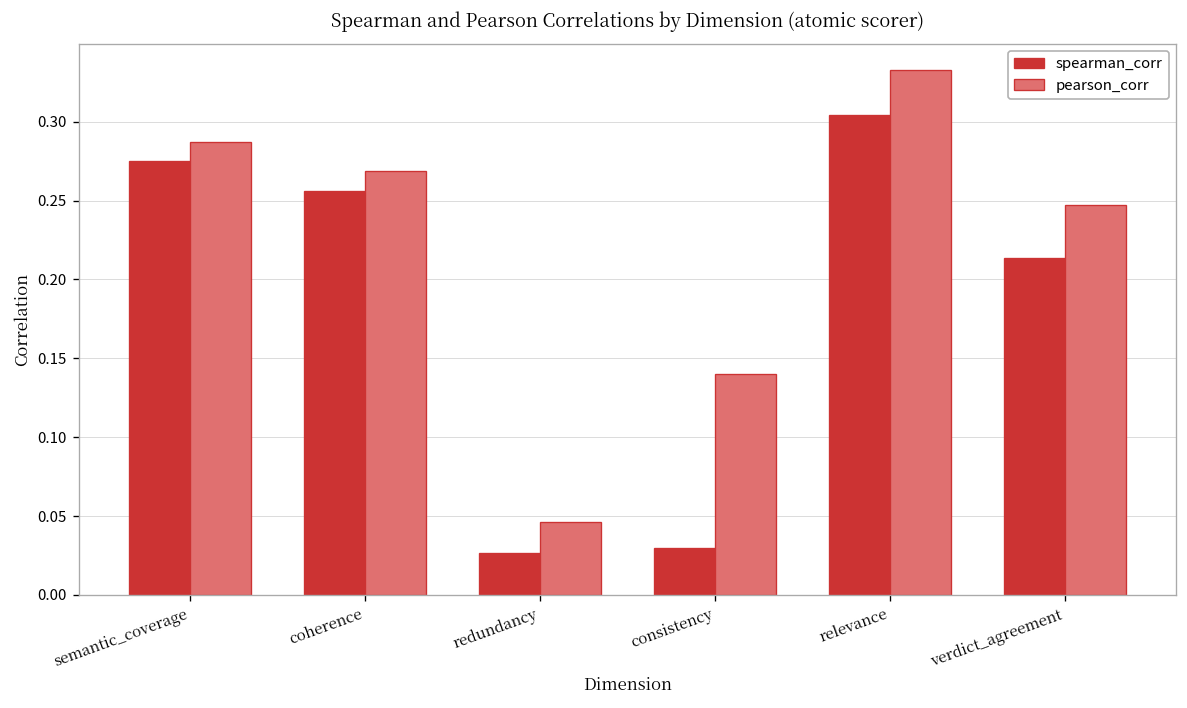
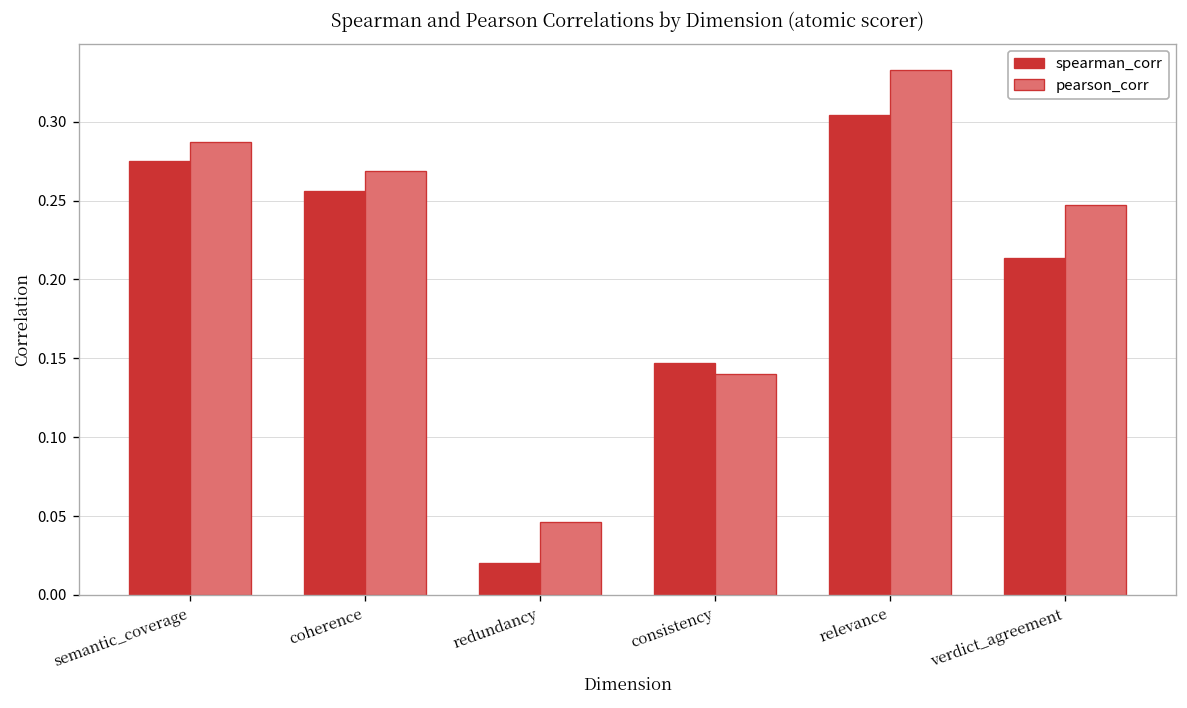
spearman_corr, redundancy: 0.027 -> 0.020
spearman_corr, consistency: 0.030 -> 0.147
